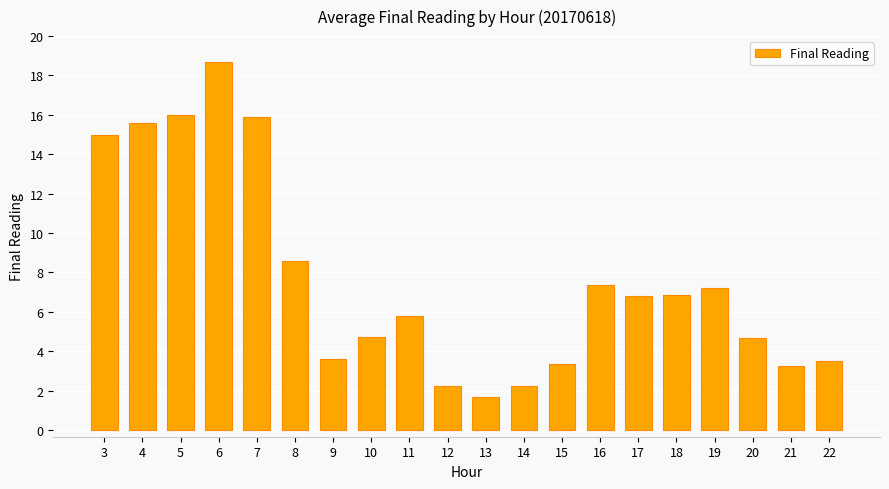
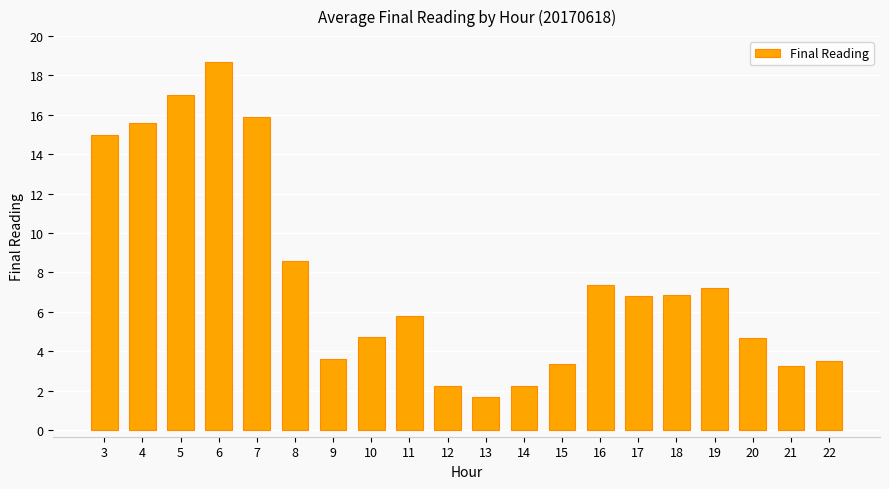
5: 16.0 -> 17.0
